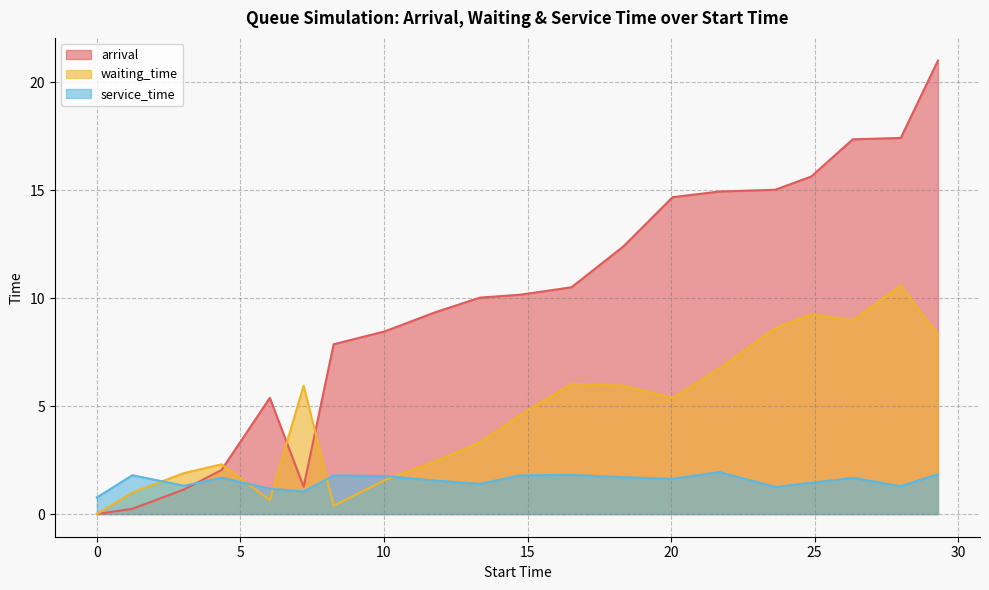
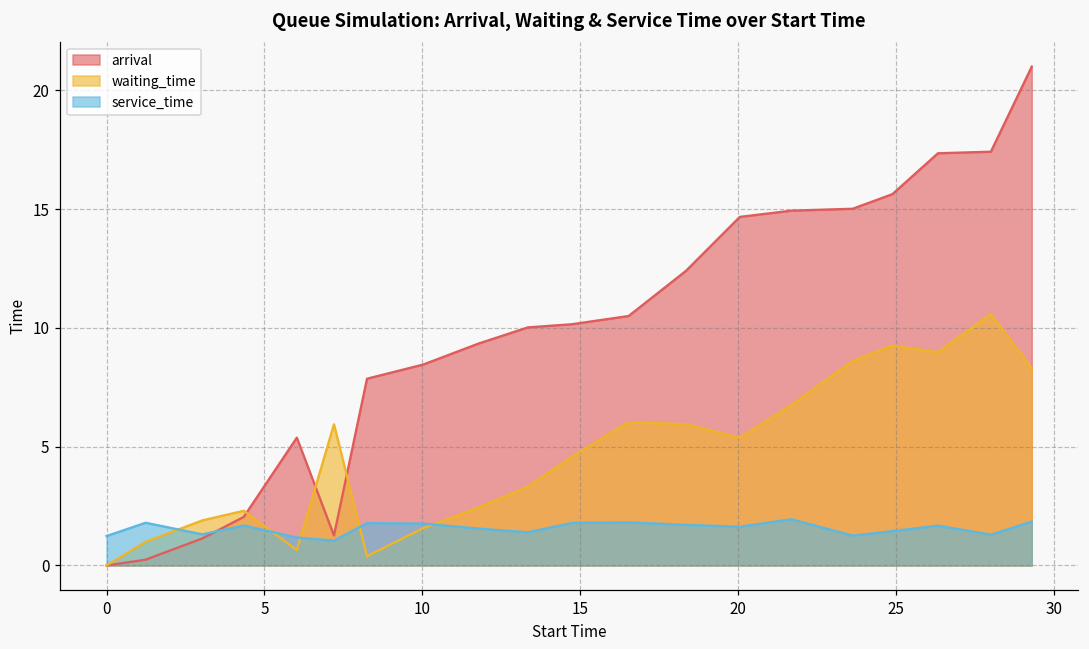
service_time, 0: 0.8 -> 1.2
